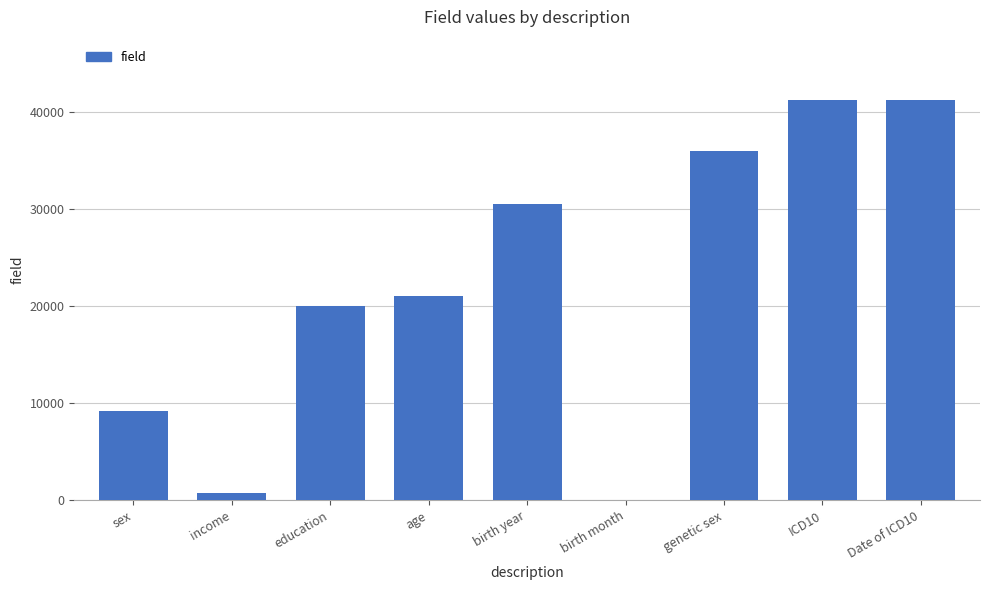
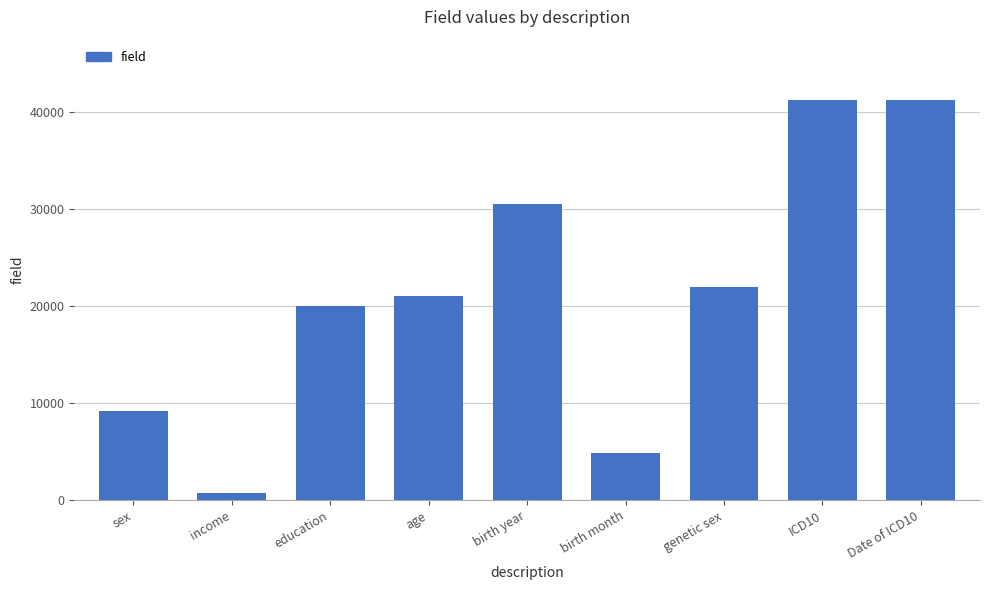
birth month: 0 -> 5000
genetic sex: 36000 -> 22000
